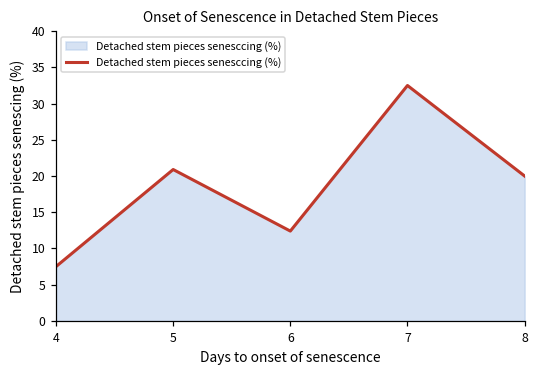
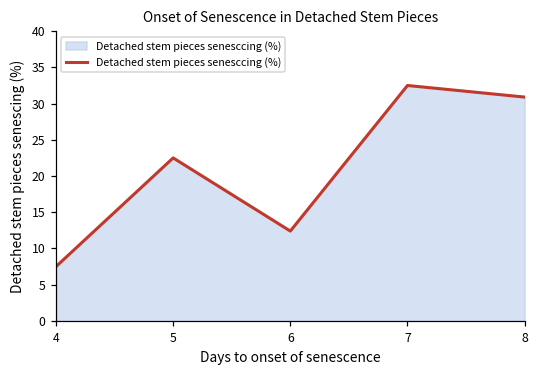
5: 21 -> 23
8: 20 -> 31
